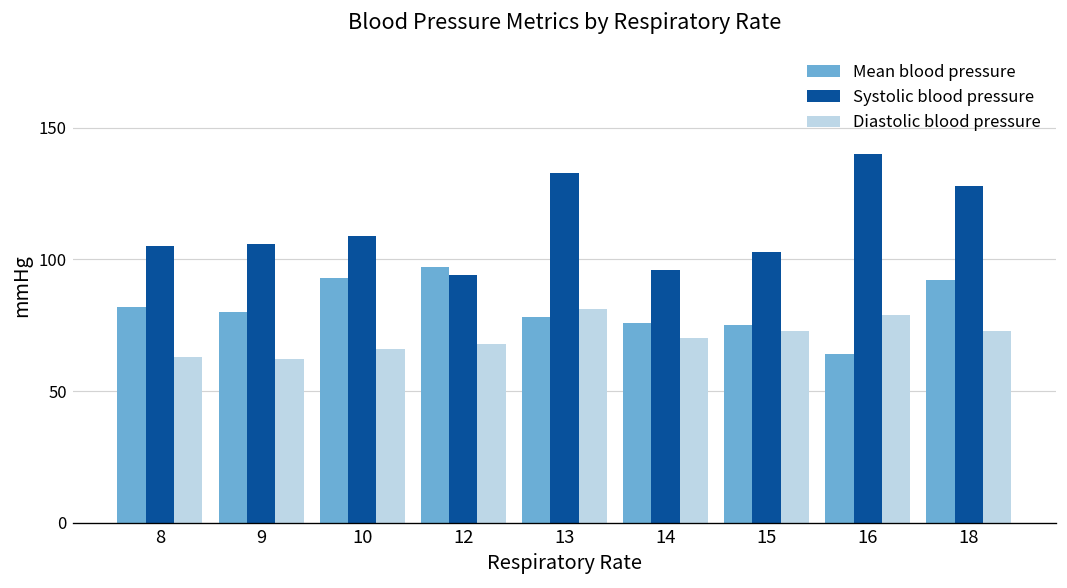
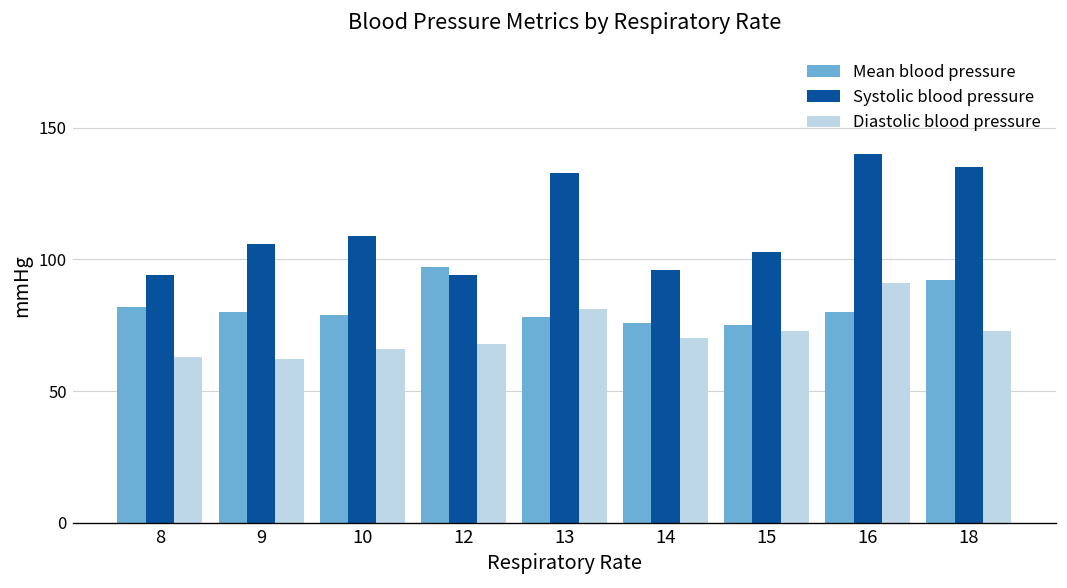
Systolic blood pressure, 8: 105 -> 94
Mean blood pressure, 10: 93 -> 79
Mean blood pressure, 16: 64 -> 80
Diastolic blood pressure, 16: 79 -> 91
Systolic blood pressure, 18: 128 -> 135
